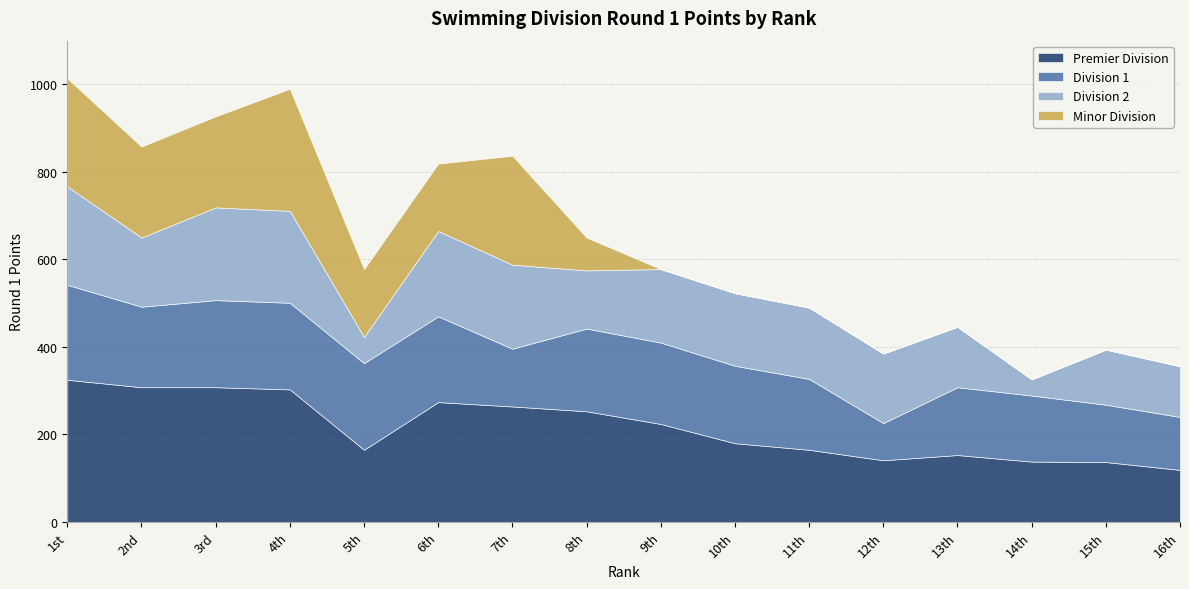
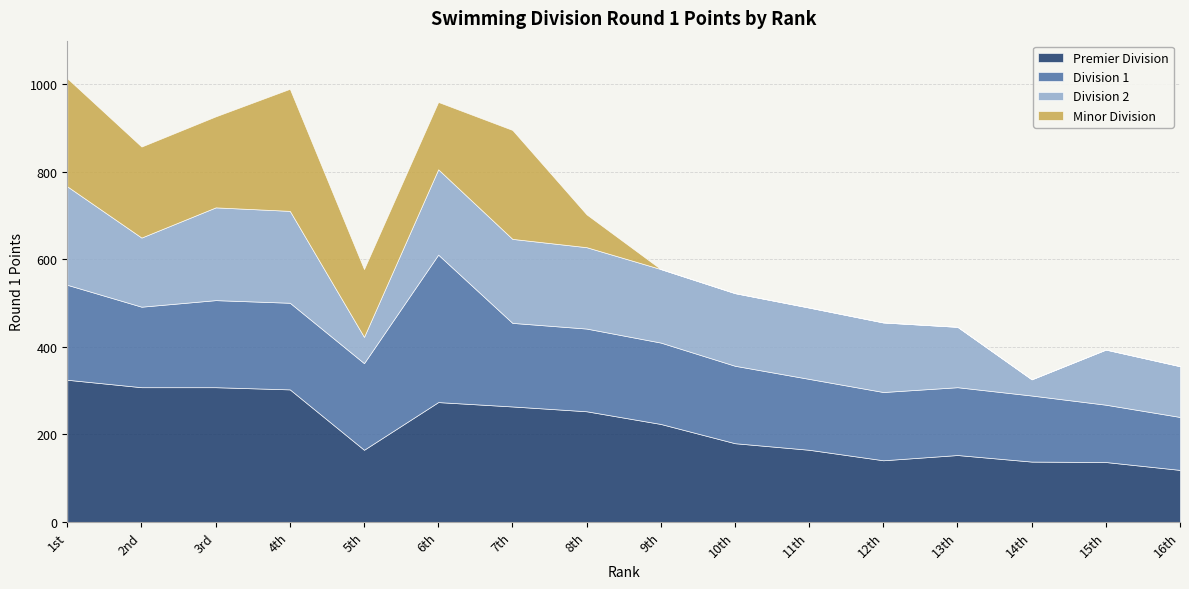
Division 1, 6th: 200 -> 340
Division 1, 7th: 130 -> 190
Division 2, 8th: 130 -> 190
Division 1, 12th: 90 -> 160
